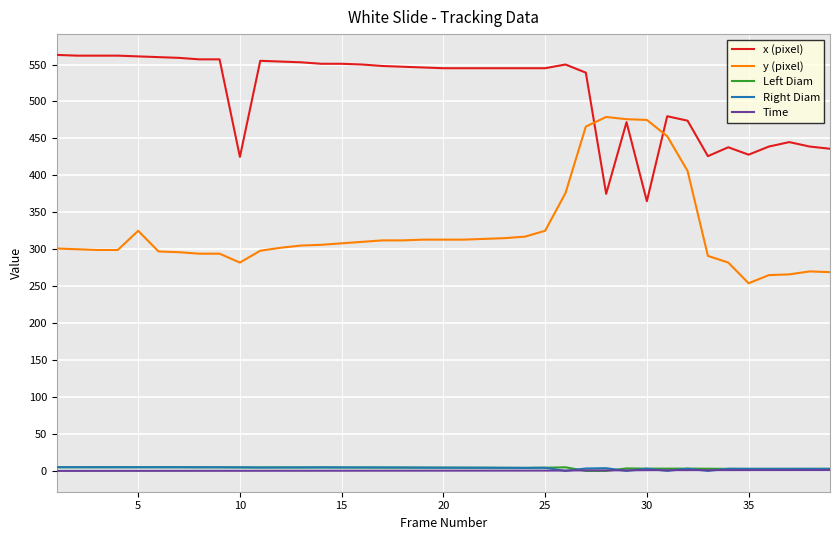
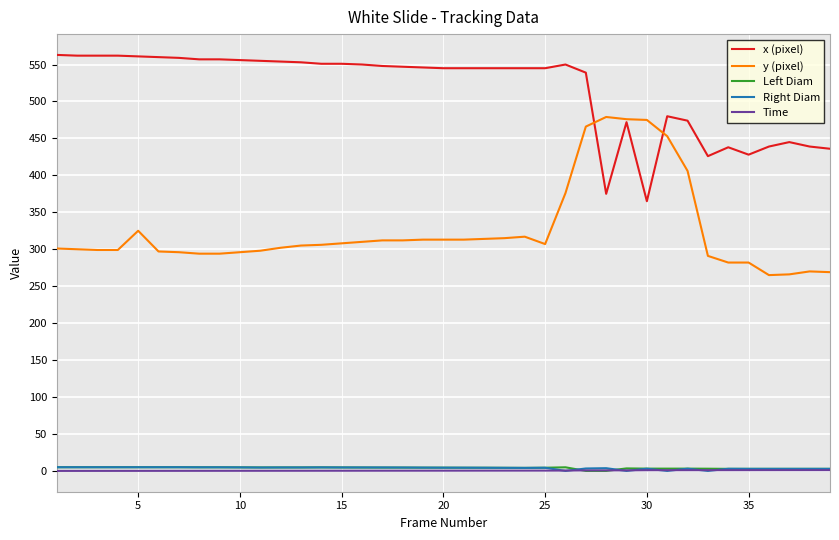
x (pixel), 10: 430 -> 560
y (pixel), 10: 280 -> 300
y (pixel), 25: 330 -> 310
y (pixel), 35: 250 -> 280
